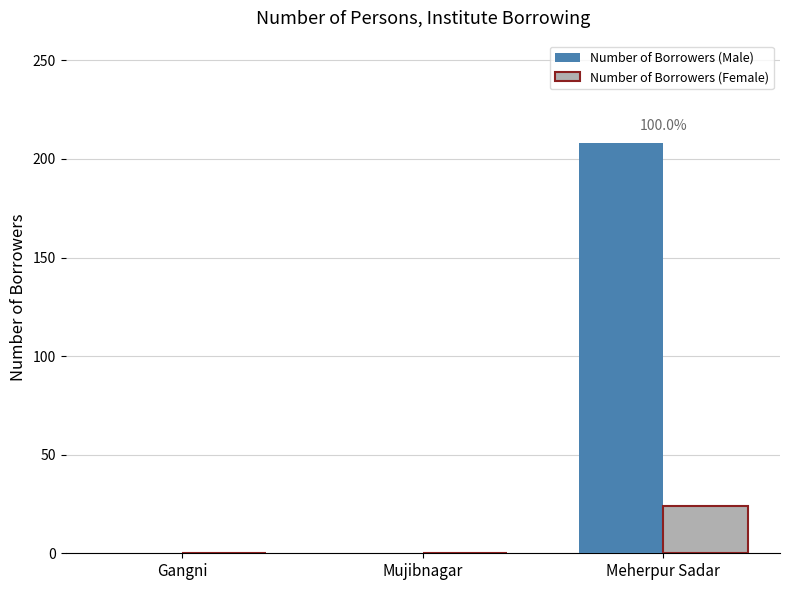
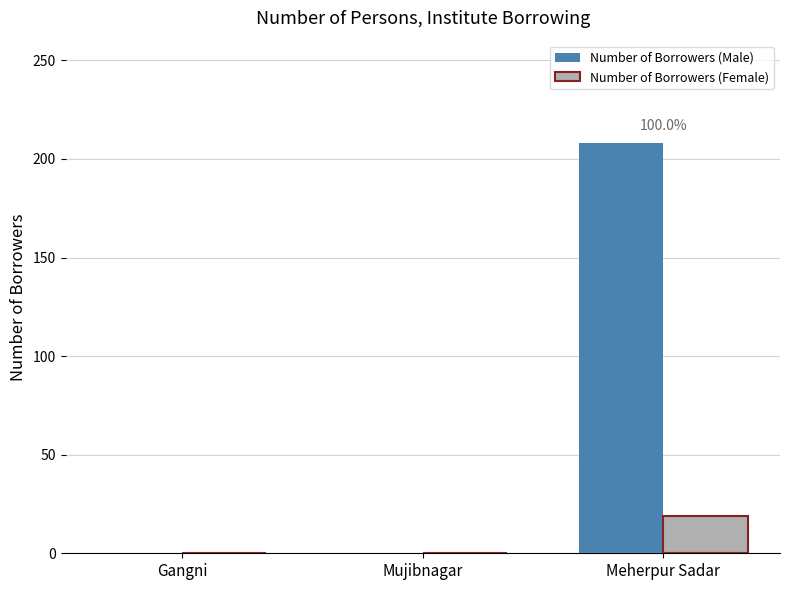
Number of Borrowers (Female), Meherpur Sadar: 24 -> 19
